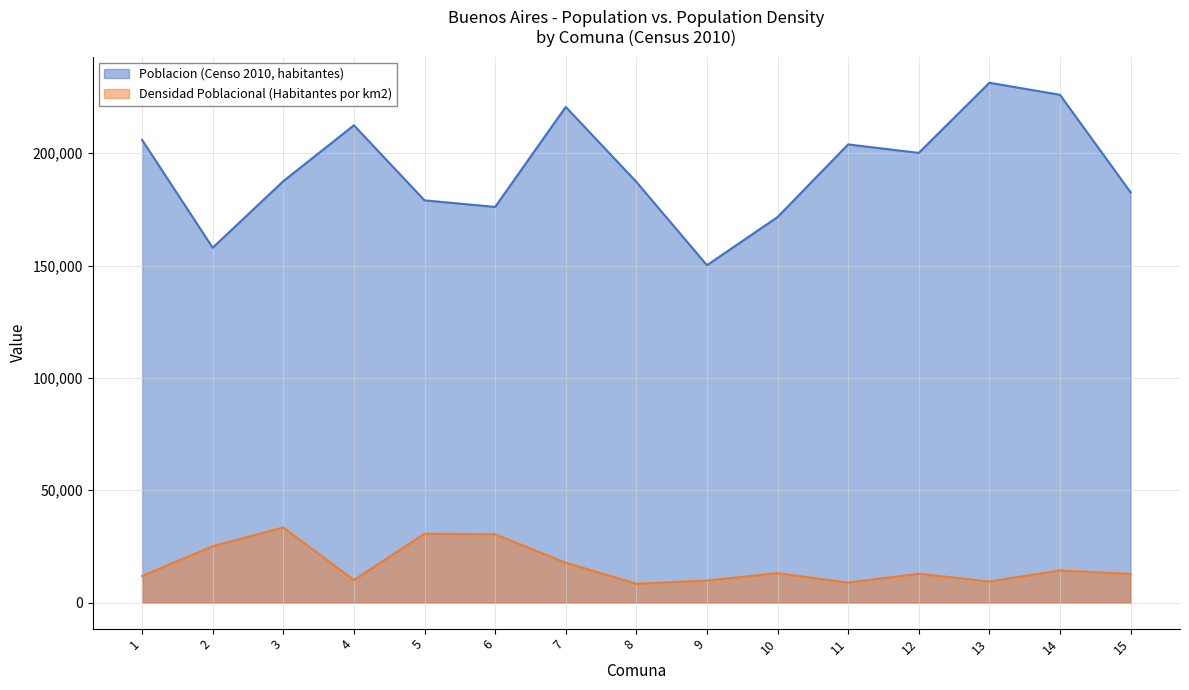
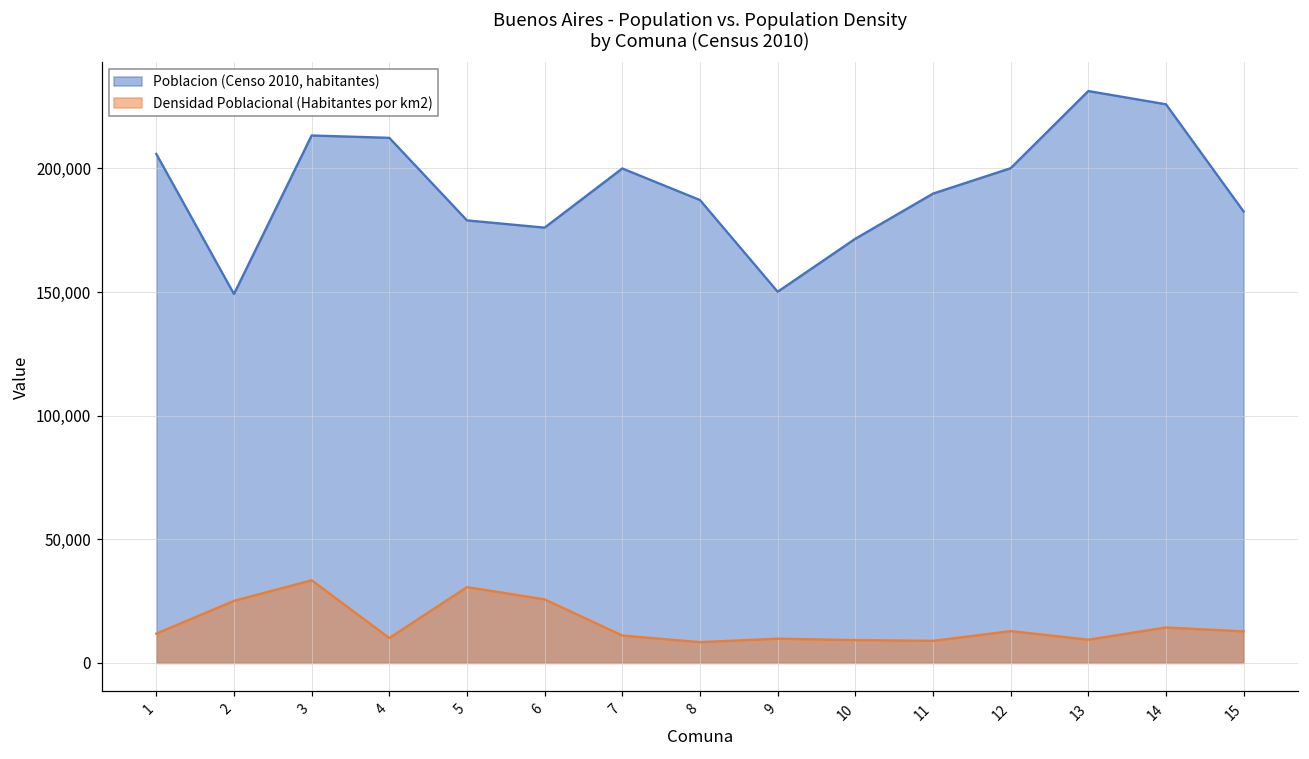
Poblacion (Censo 2010, habitantes), 2: 158,000 -> 149,000
Poblacion (Censo 2010, habitantes), 3: 188,000 -> 213,000
Densidad Poblacional (Habitantes por km2), 6: 30,000 -> 26,000
Poblacion (Censo 2010, habitantes), 7: 221,000 -> 200,000
Densidad Poblacional (Habitantes por km2), 7: 18,000 -> 11,000
Densidad Poblacional (Habitantes por km2), 10: 13,000 -> 9,000
Poblacion (Censo 2010, habitantes), 11: 204,000 -> 190,000
